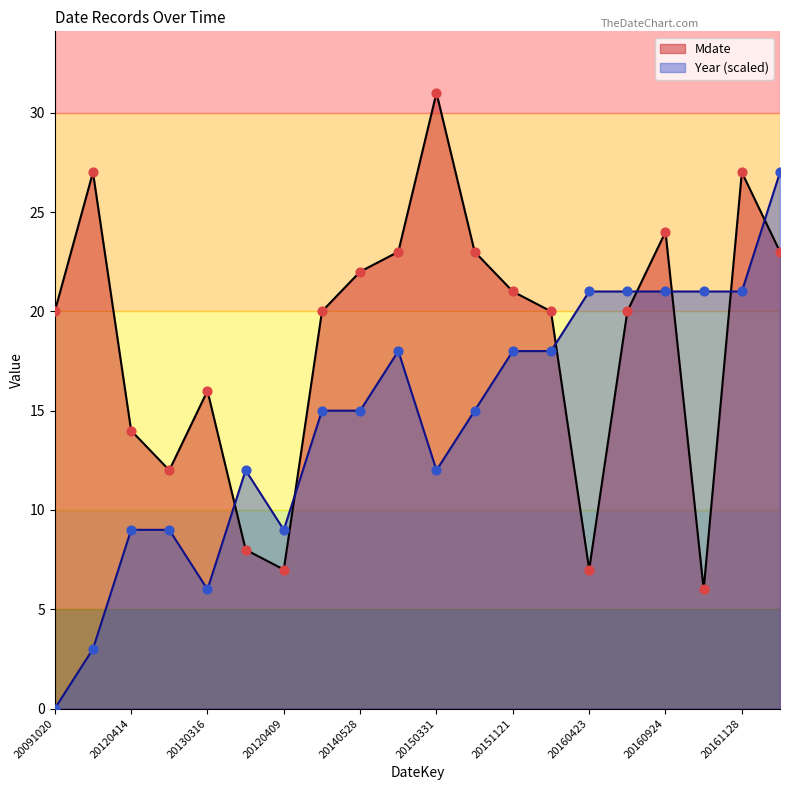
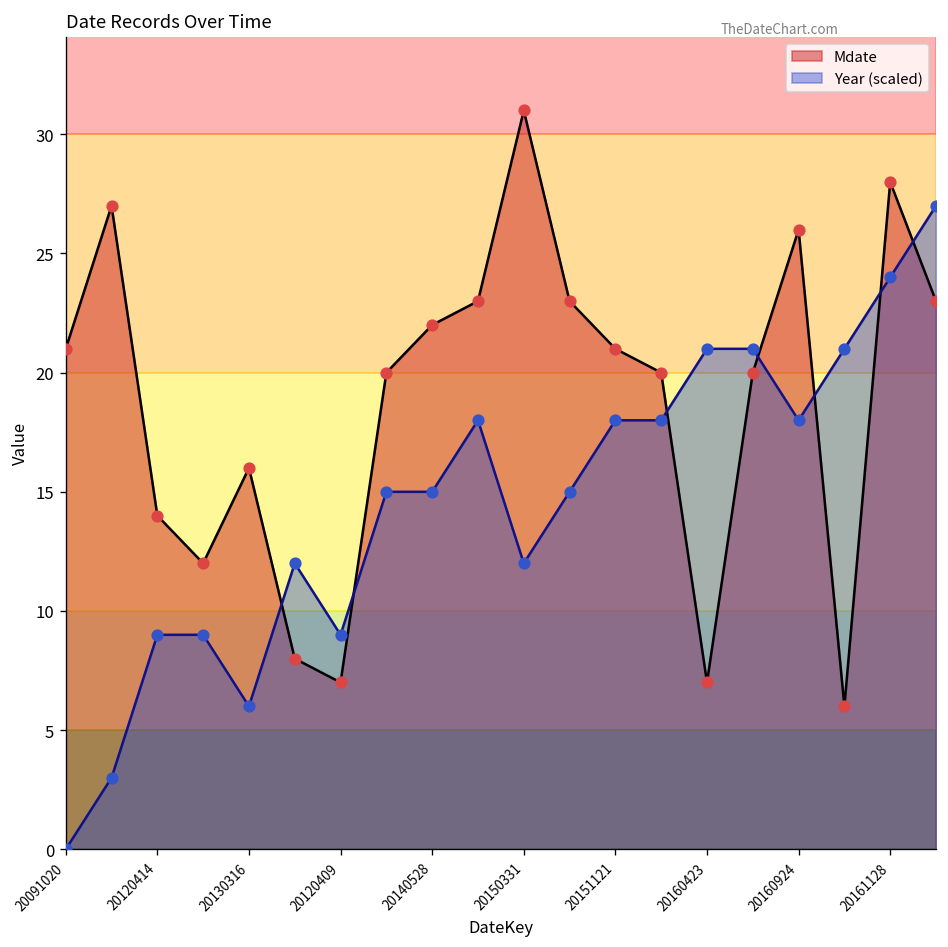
Mdate, 20091020: 20 -> 21
Mdate, 20160924: 24 -> 26
Year (scaled), 20160924: 21.0 -> 18.0
Mdate, 20161128: 27 -> 28
Year (scaled), 20161128: 21.0 -> 24.0
